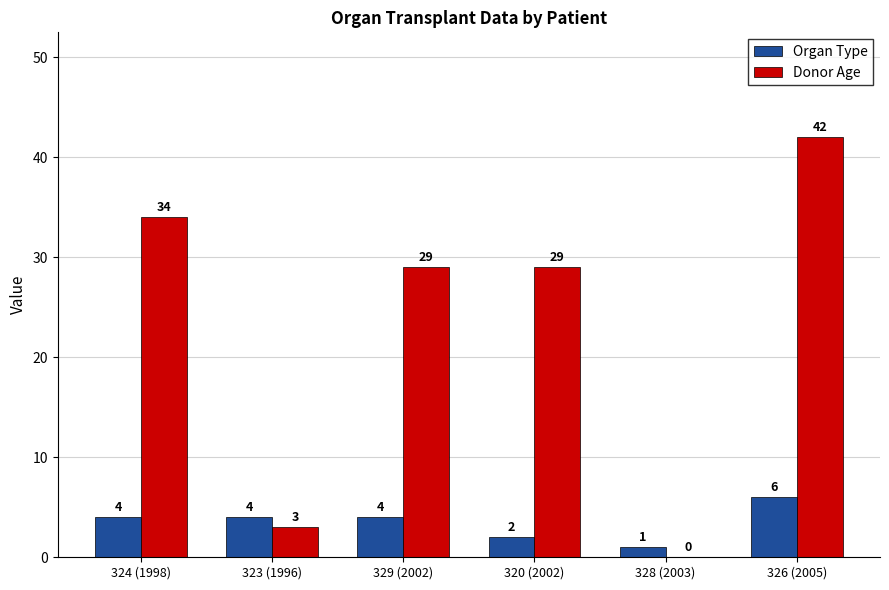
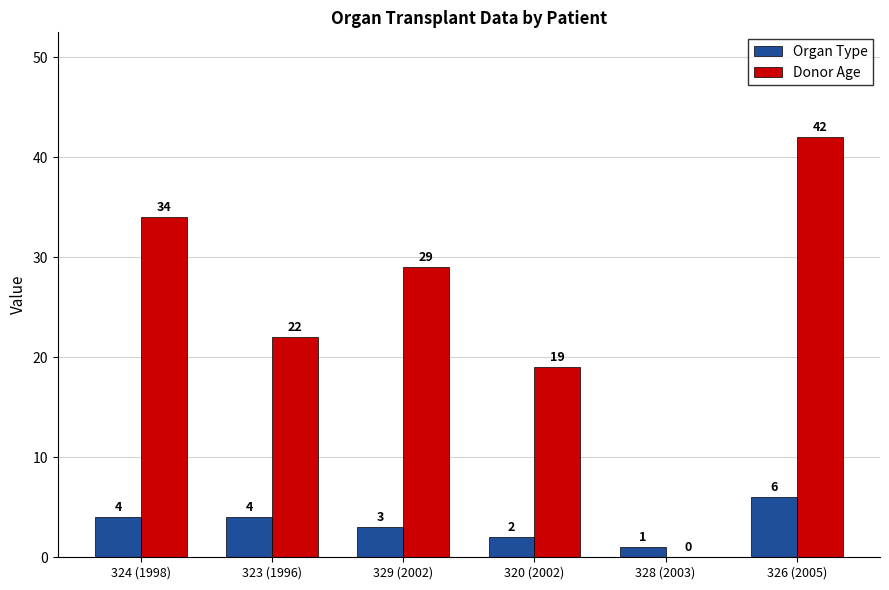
Donor Age, 323 (1996): 3 -> 22
Organ Type, 329 (2002): 4 -> 3
Donor Age, 320 (2002): 29 -> 19
